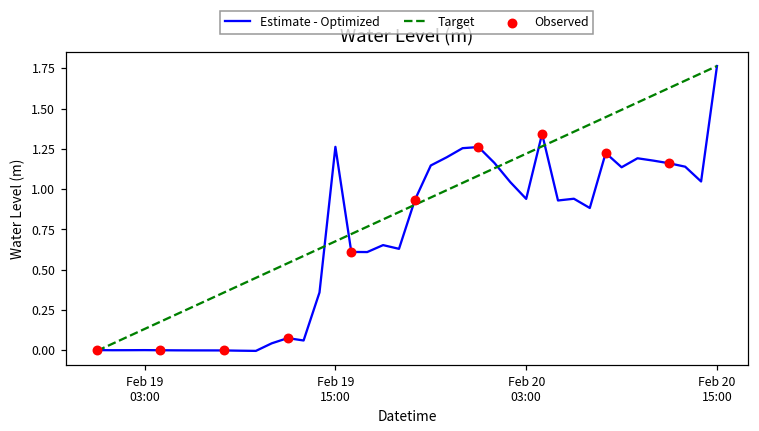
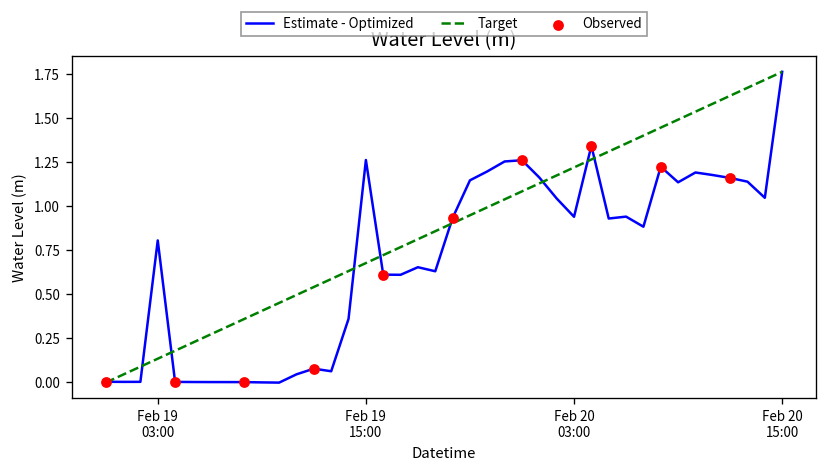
Estimate - Optimized, Feb 19 03:00: 0.00 -> 0.81
